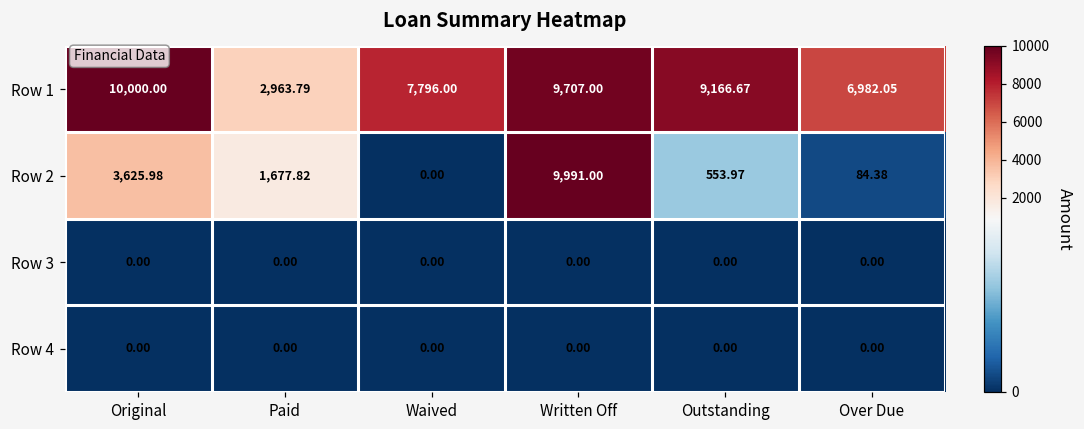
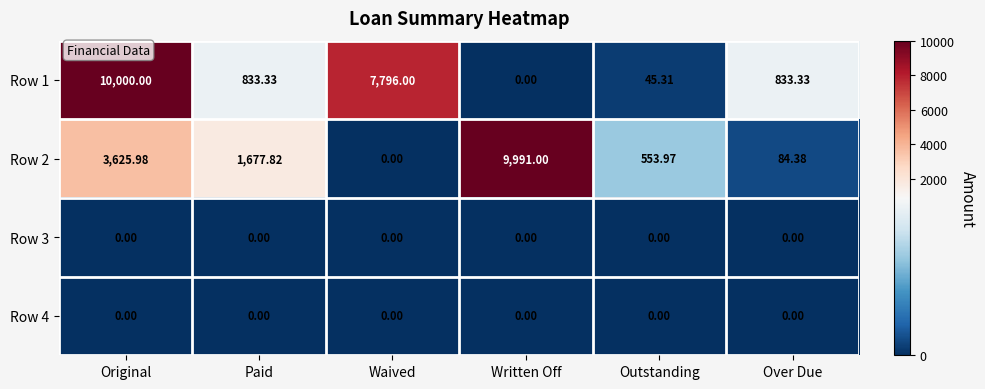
Row 1, Paid: 2,963.79 -> 833.33
Row 1, Written Off: 9,707.00 -> 0.00
Row 1, Outstanding: 9,166.67 -> 45.31
Row 1, Over Due: 6,982.05 -> 833.33
